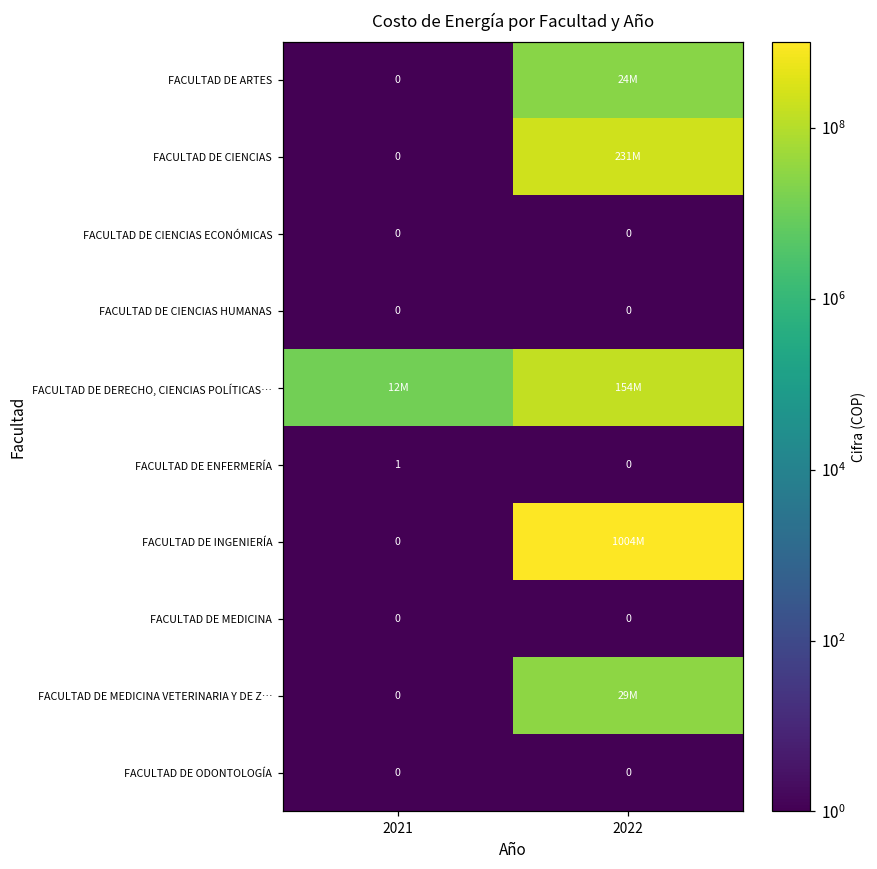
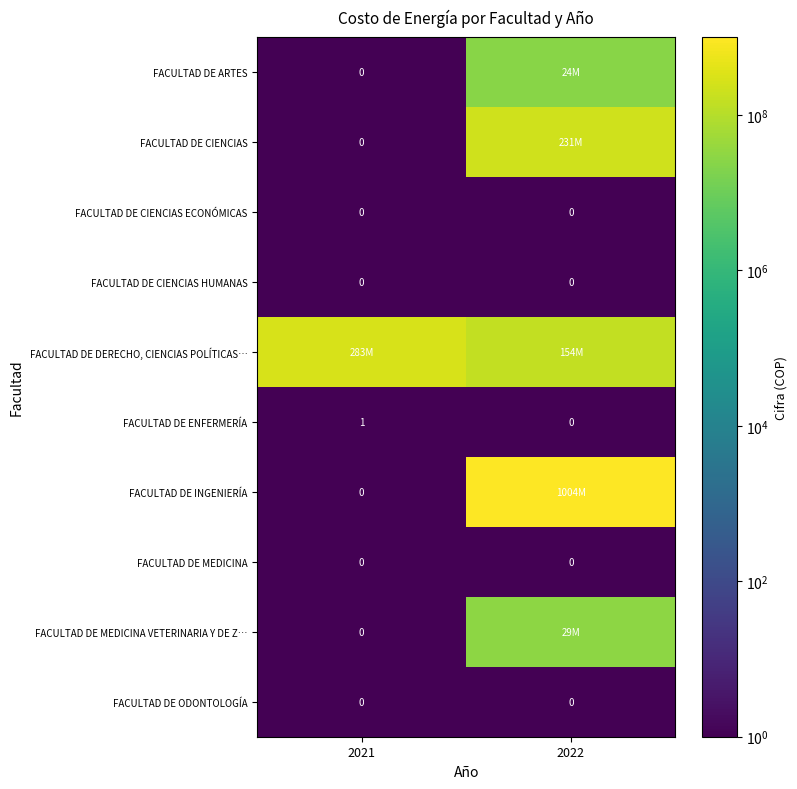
FACULTAD DE DERECHO, CIENCIAS POLÍTICAS…, 2021: 12M -> 283M
